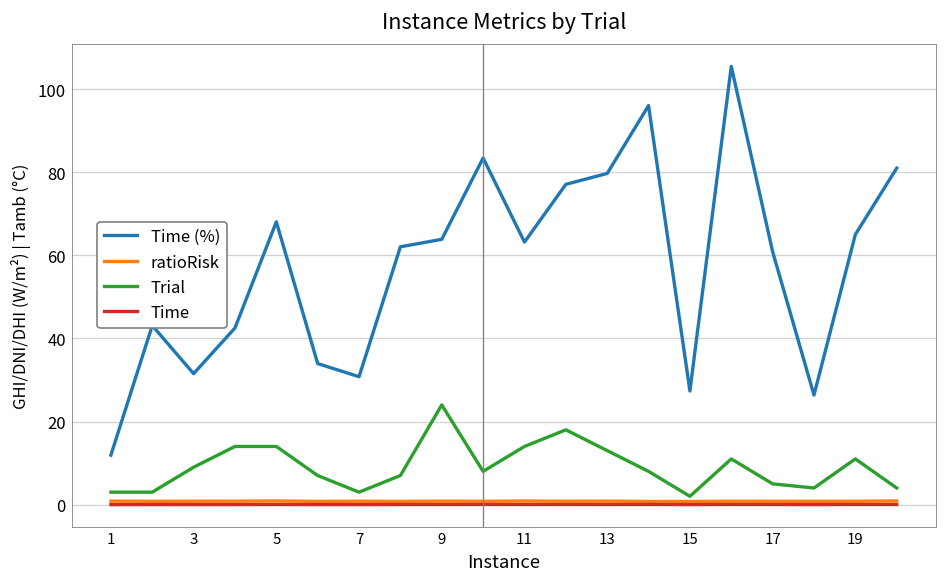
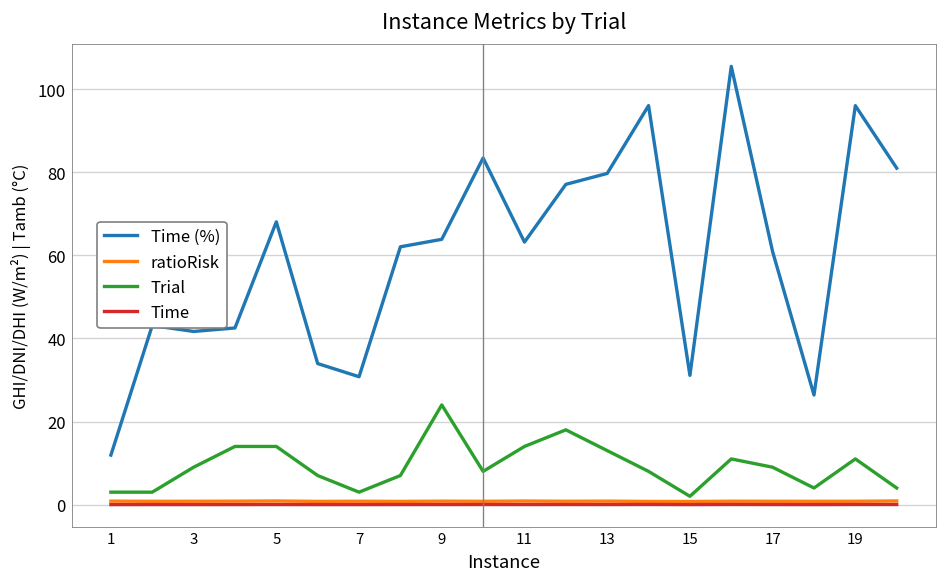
Time (%), 3: 32 -> 42
Time (%), 15: 27 -> 31
Trial, 17: 5 -> 9
Time (%), 19: 65 -> 96
